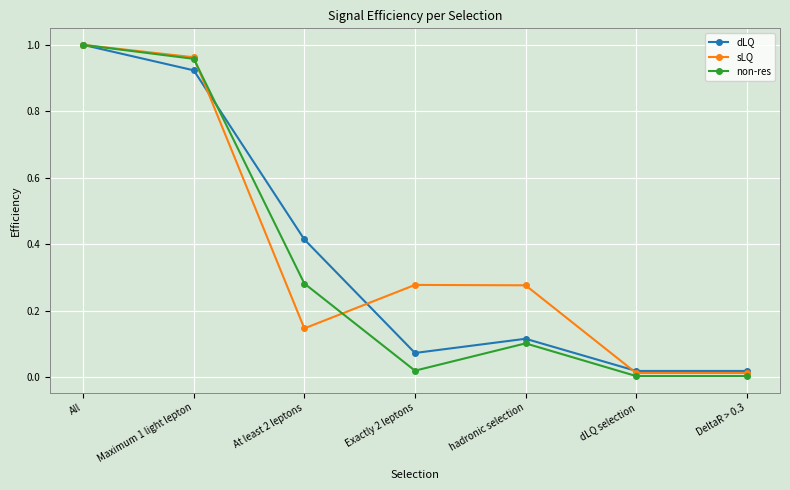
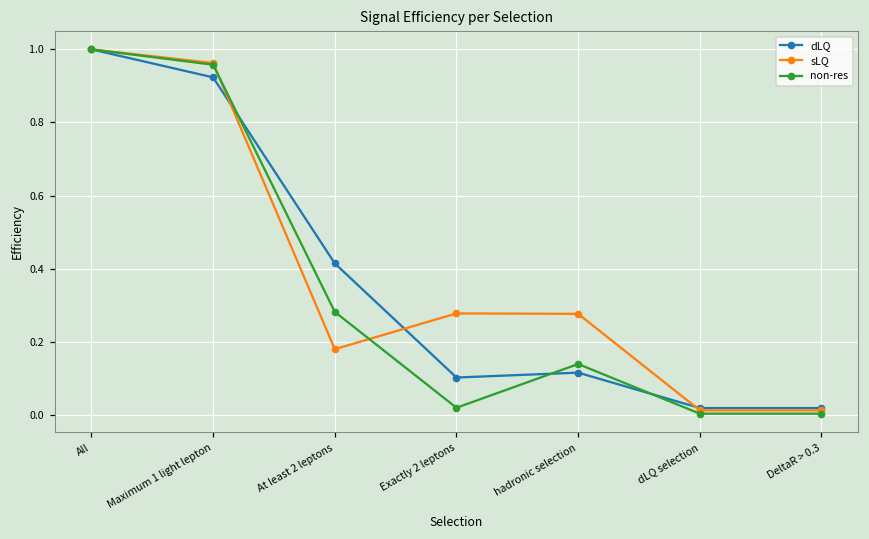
sLQ, At least 2 leptons: 0.15 -> 0.18
dLQ, Exactly 2 leptons: 0.07 -> 0.10
non-res, hadronic selection: 0.10 -> 0.14
